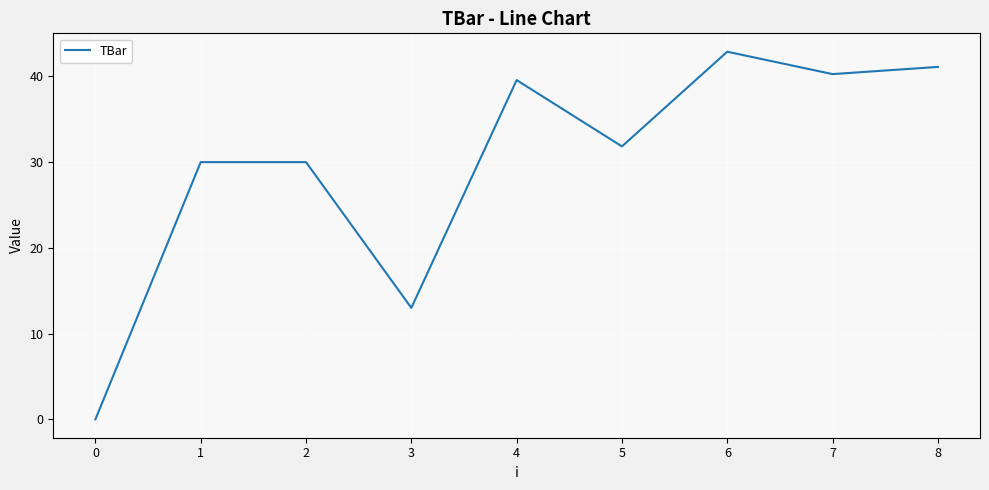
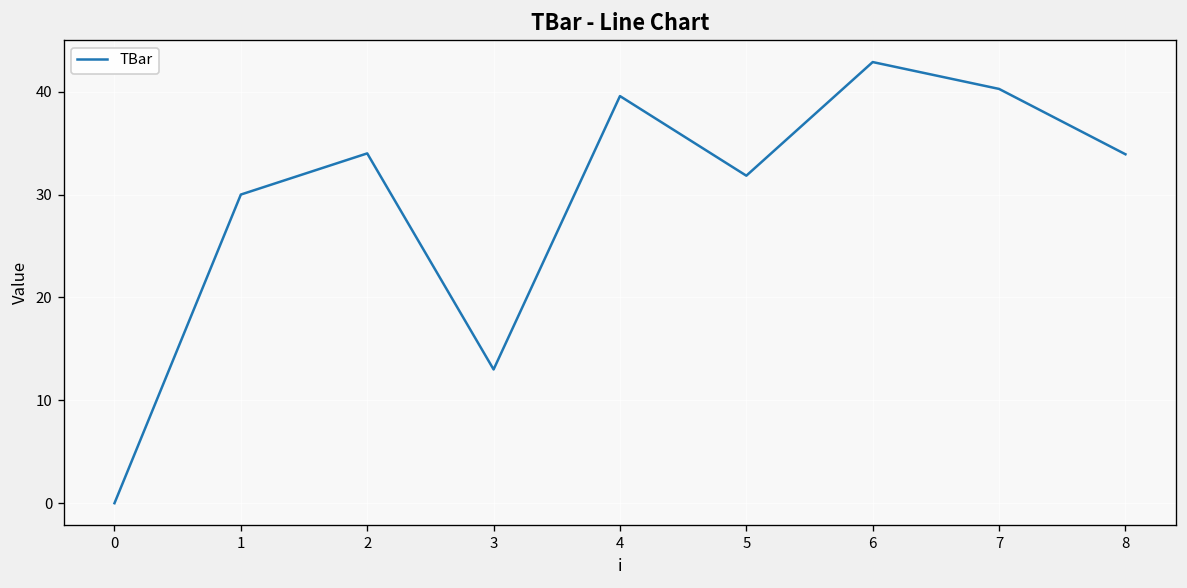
2: 30 -> 34
8: 41 -> 34
